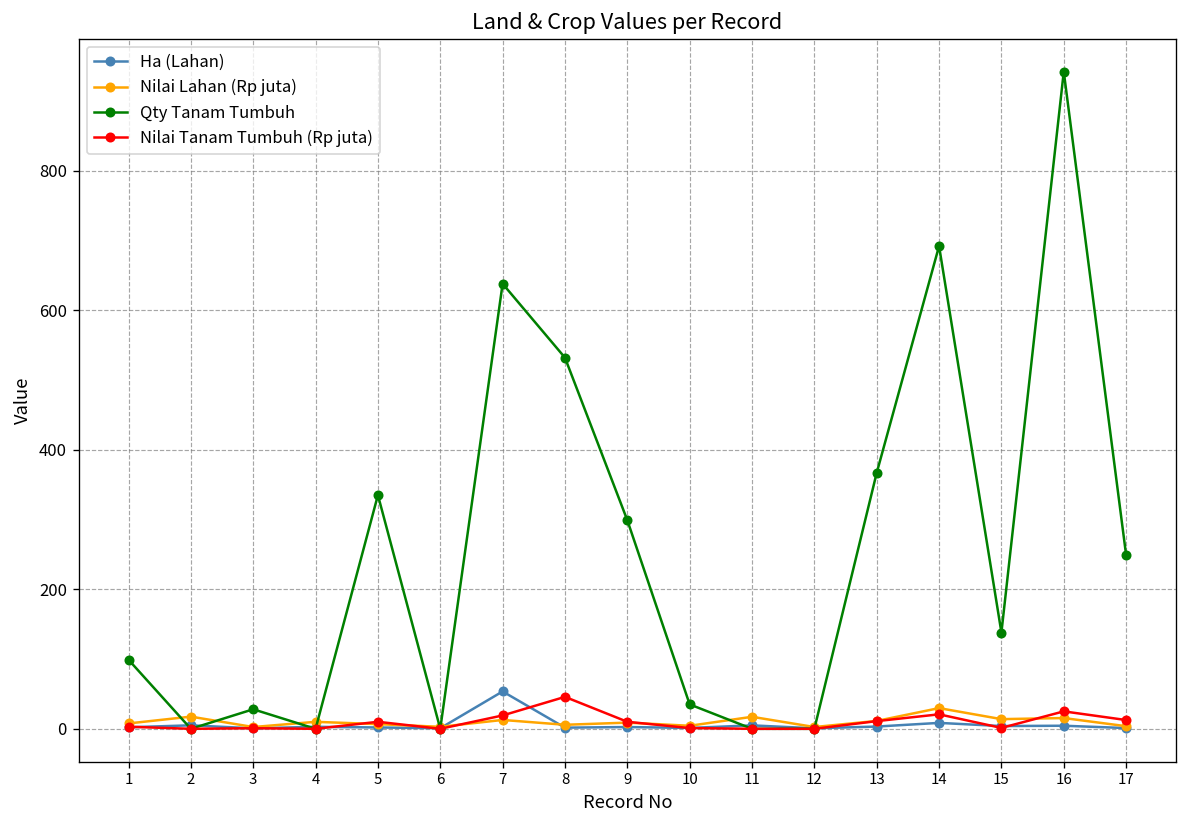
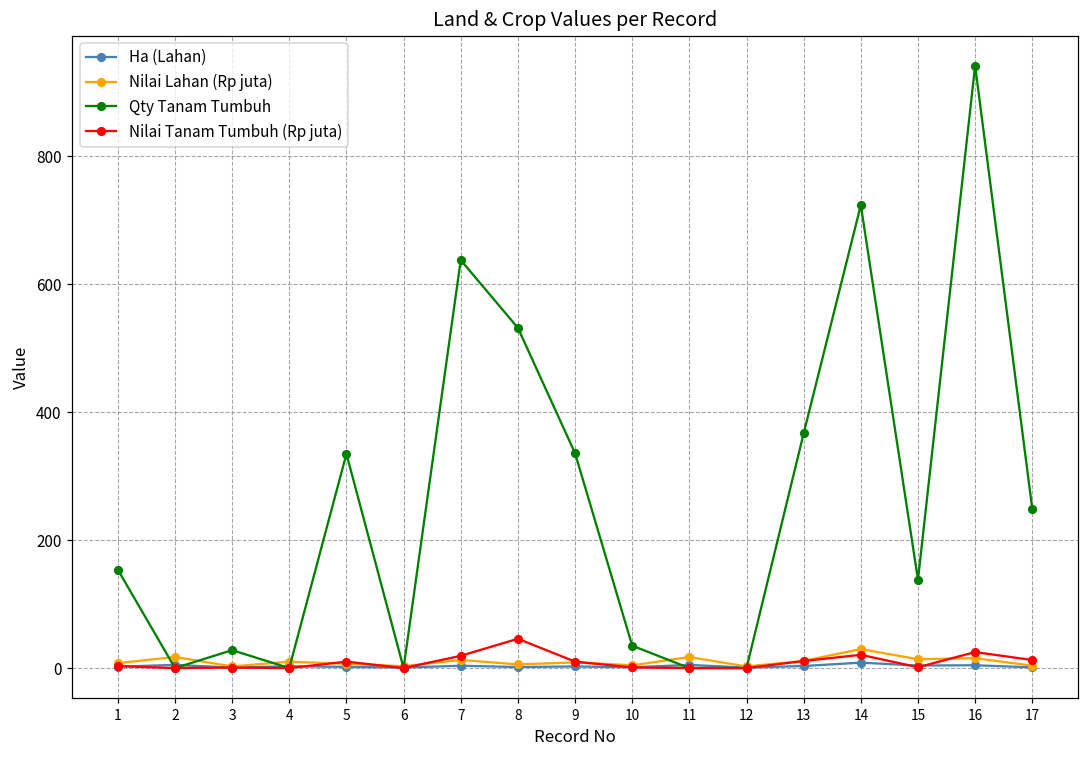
Qty Tanam Tumbuh, 1: 100 -> 150
Ha (Lahan), 7: 50 -> 0
Qty Tanam Tumbuh, 9: 300 -> 340
Qty Tanam Tumbuh, 14: 690 -> 720
